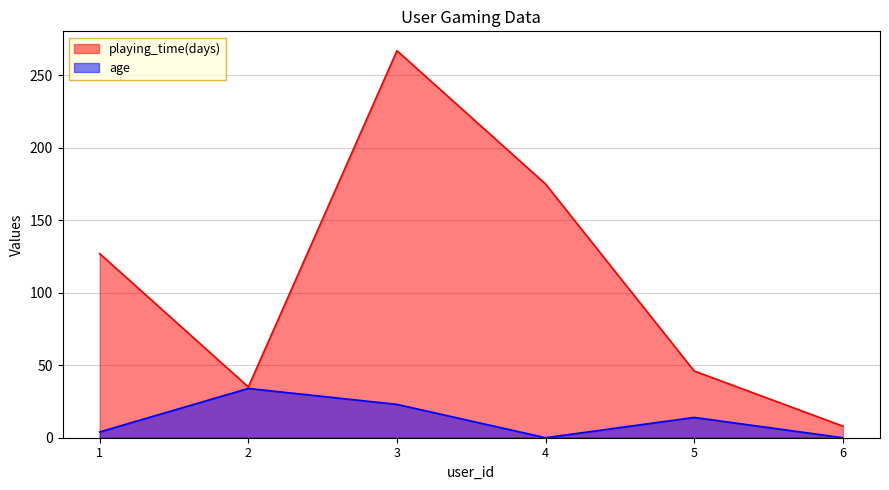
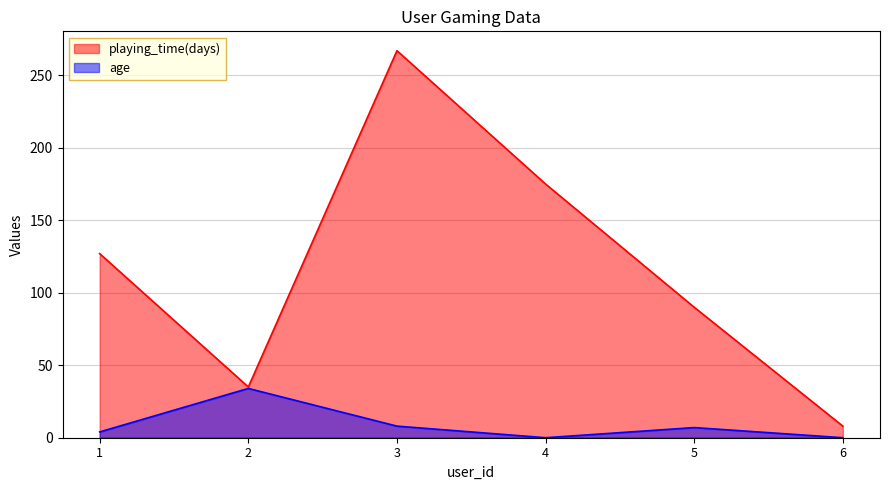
age, 3: 23 -> 8
playing_time(days), 5: 46 -> 90
age, 5: 14 -> 7
